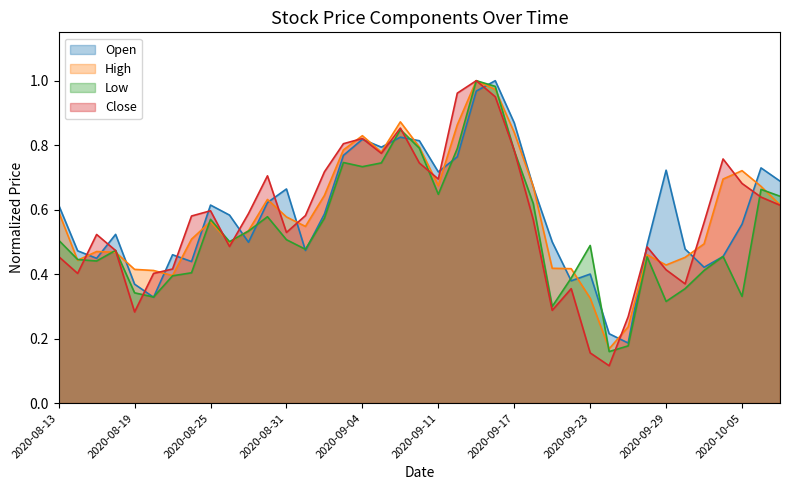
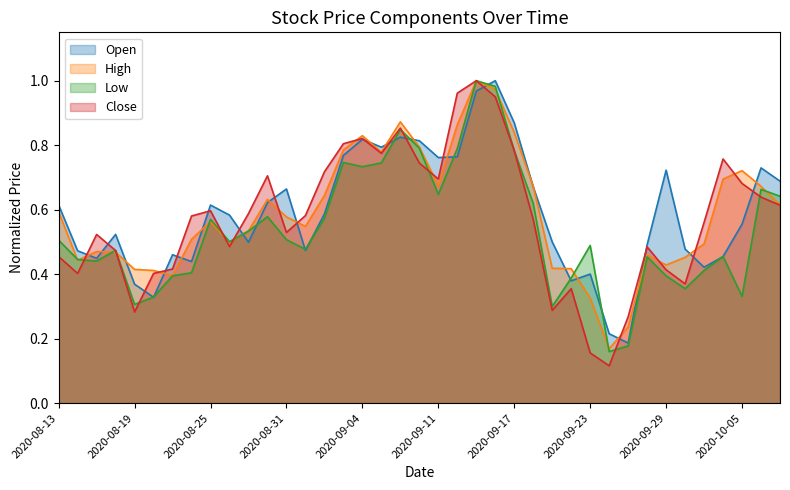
Low, 2020-08-19: 0.34 -> 0.31
Open, 2020-09-11: 0.72 -> 0.76
Low, 2020-09-29: 0.32 -> 0.39
